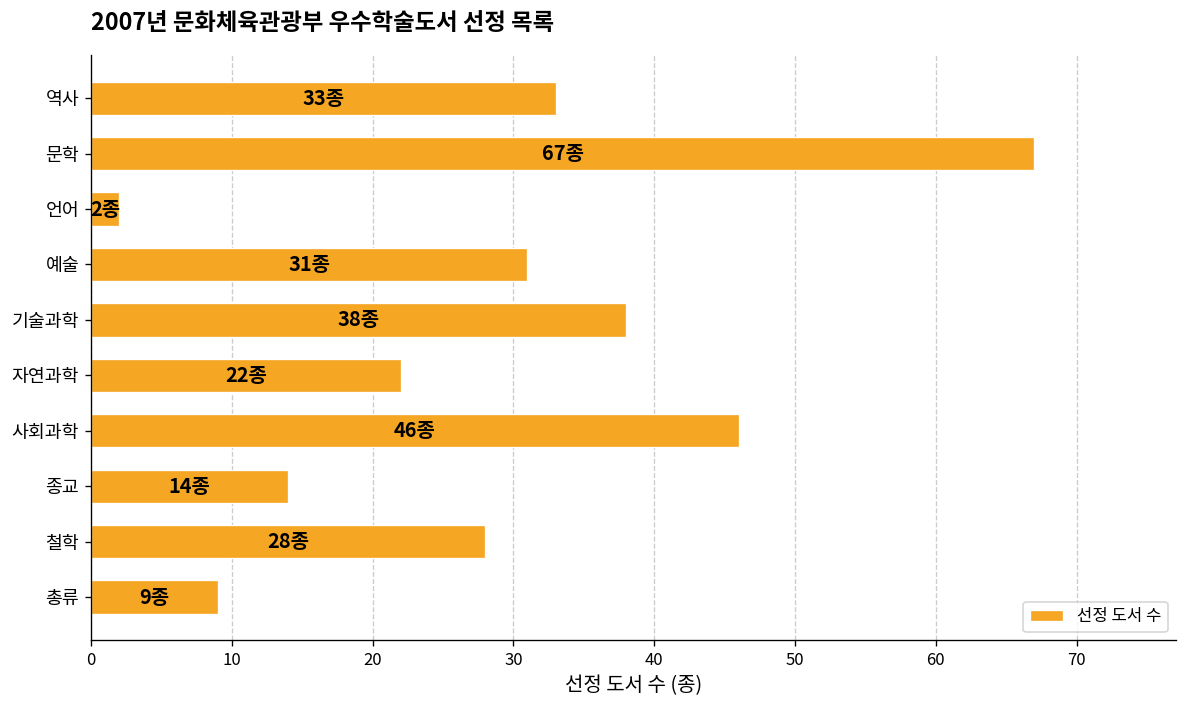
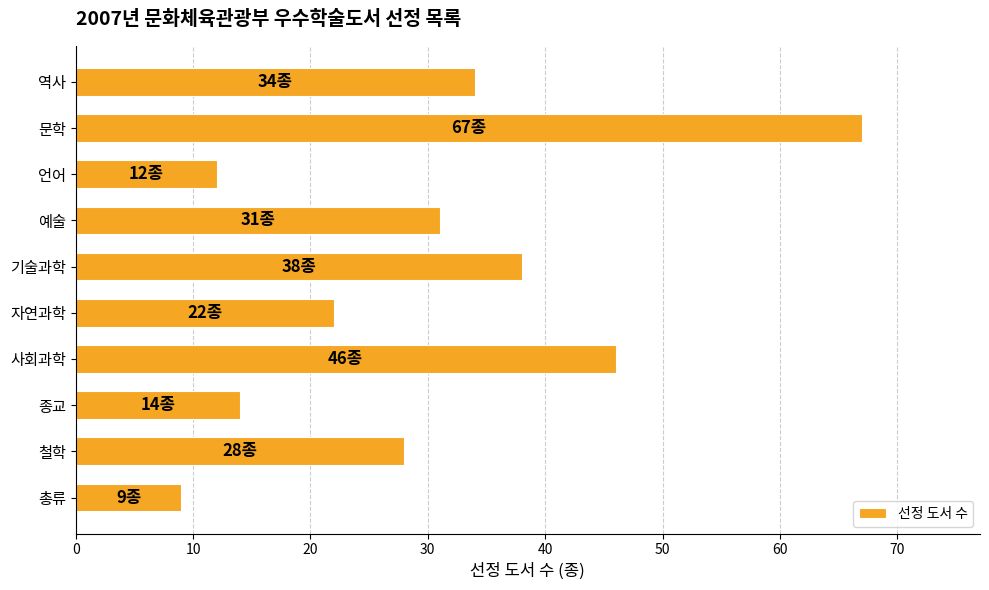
역사: 33종 -> 34종
언어: 2종 -> 12종
